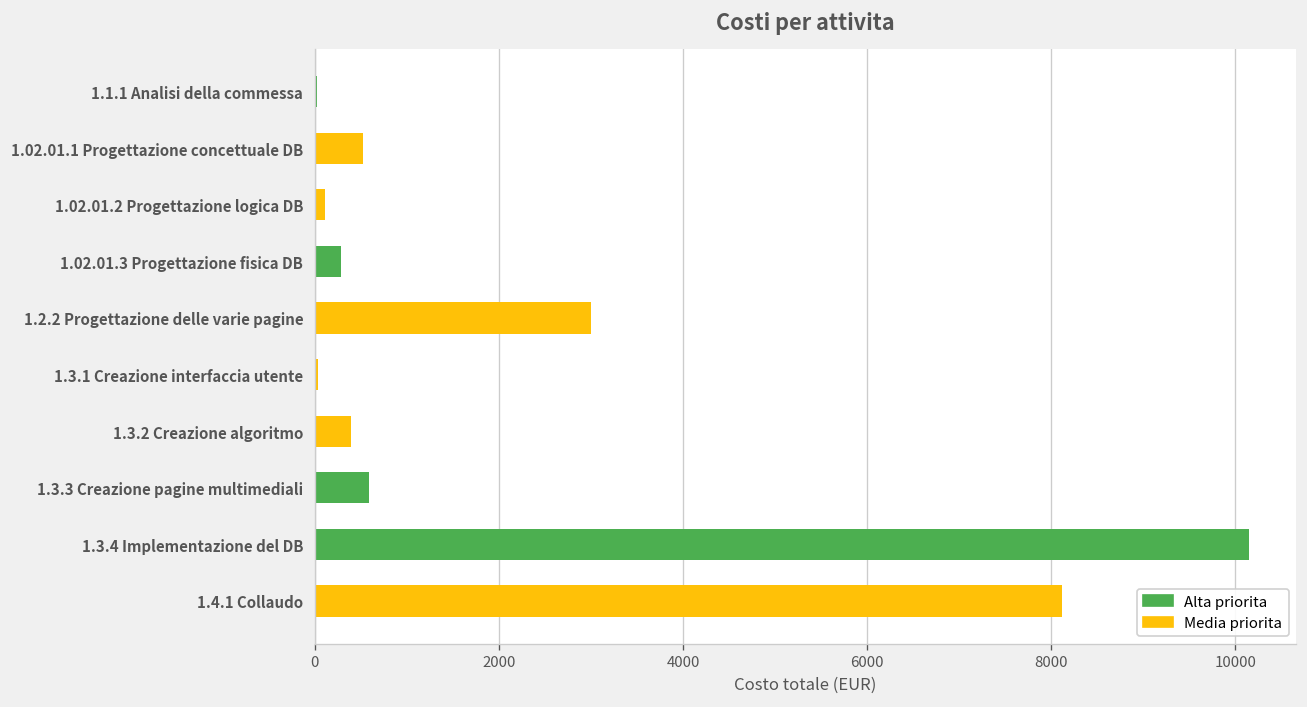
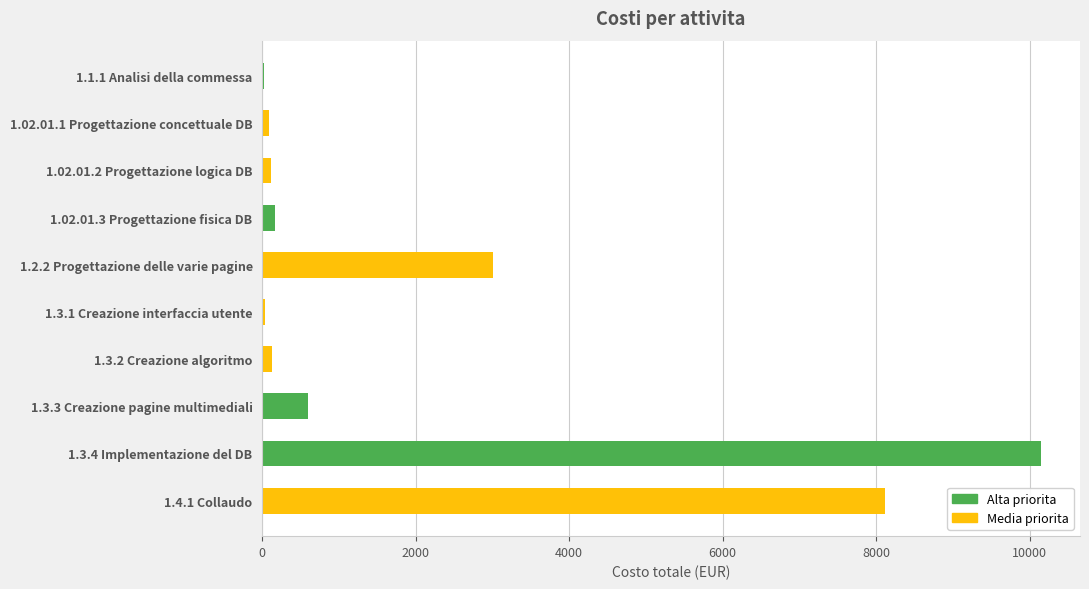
1.02.01.1 Progettazione concettuale DB: 500 -> 100
1.02.01.3 Progettazione fisica DB: 300 -> 200
1.3.2 Creazione algoritmo: 400 -> 100
